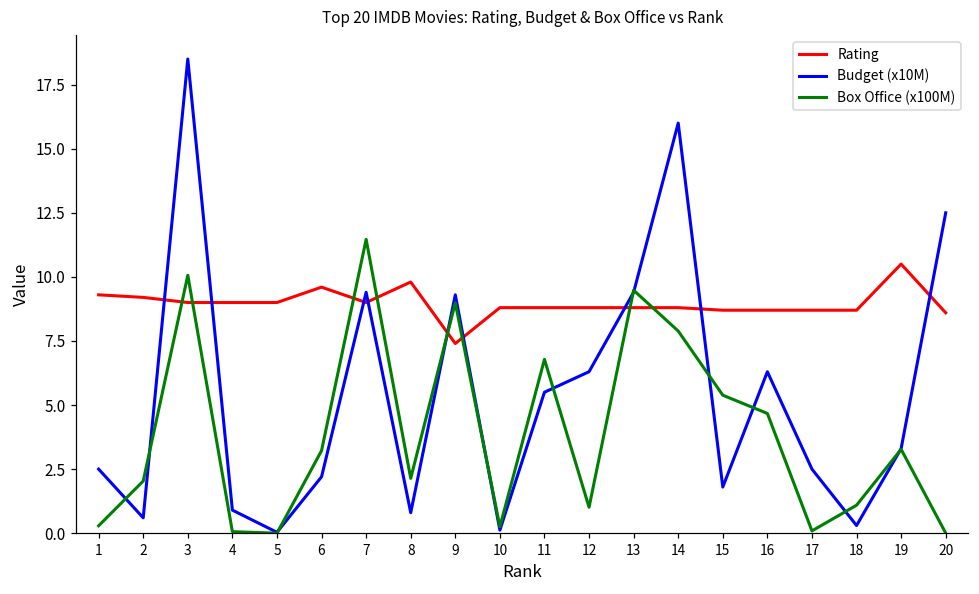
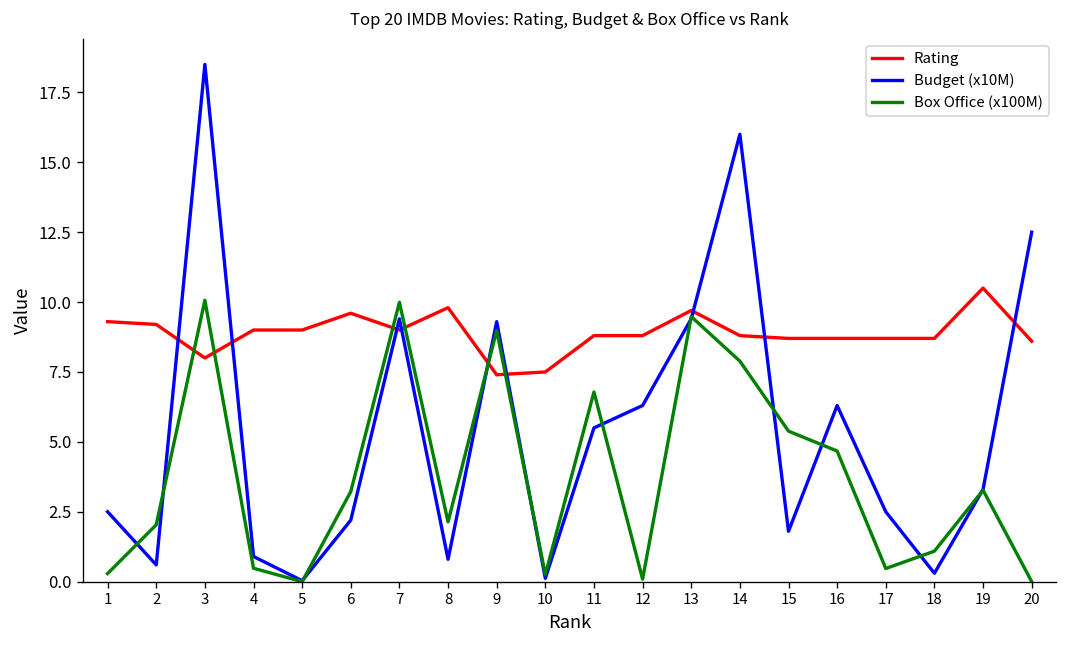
Rating, 3: 9 -> 8
Box Office (x100M), 4: 0.1 -> 0.5
Box Office (x100M), 7: 11.5 -> 10.0
Rating, 10: 8.8 -> 7.5
Box Office (x100M), 12: 1.0 -> 0.1
Rating, 13: 8.8 -> 9.7
Box Office (x100M), 17: 0.1 -> 0.5
